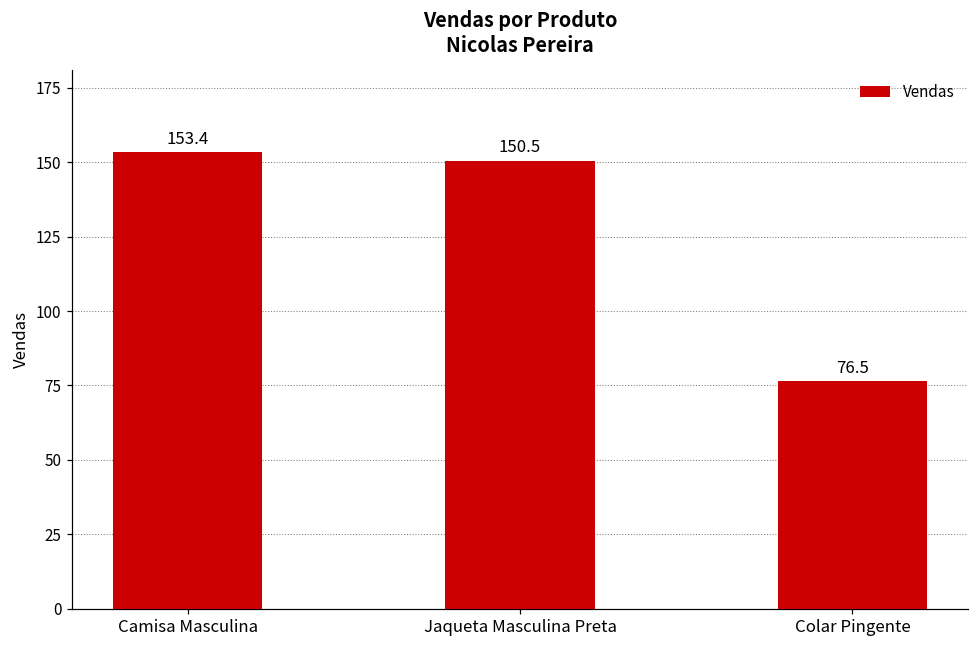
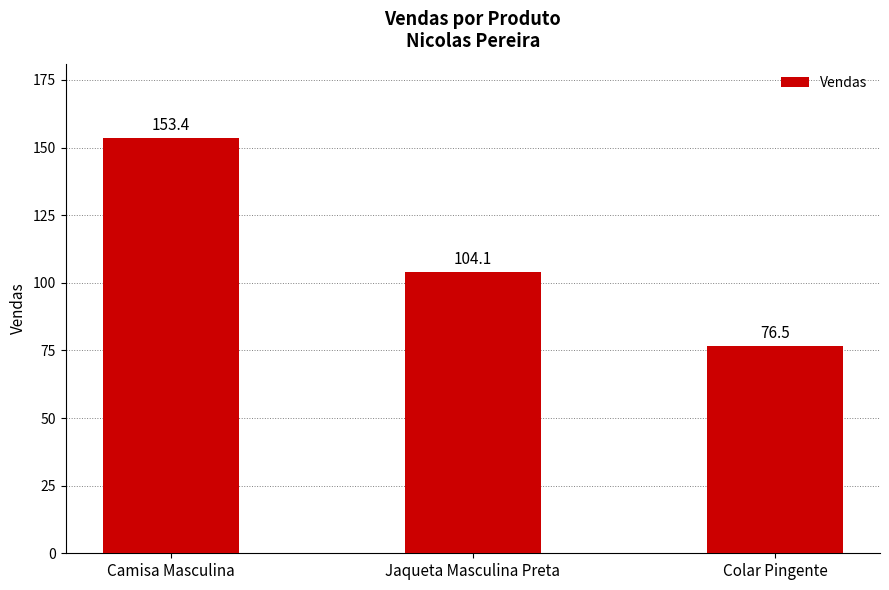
Jaqueta Masculina Preta: 150.5 -> 104.1
